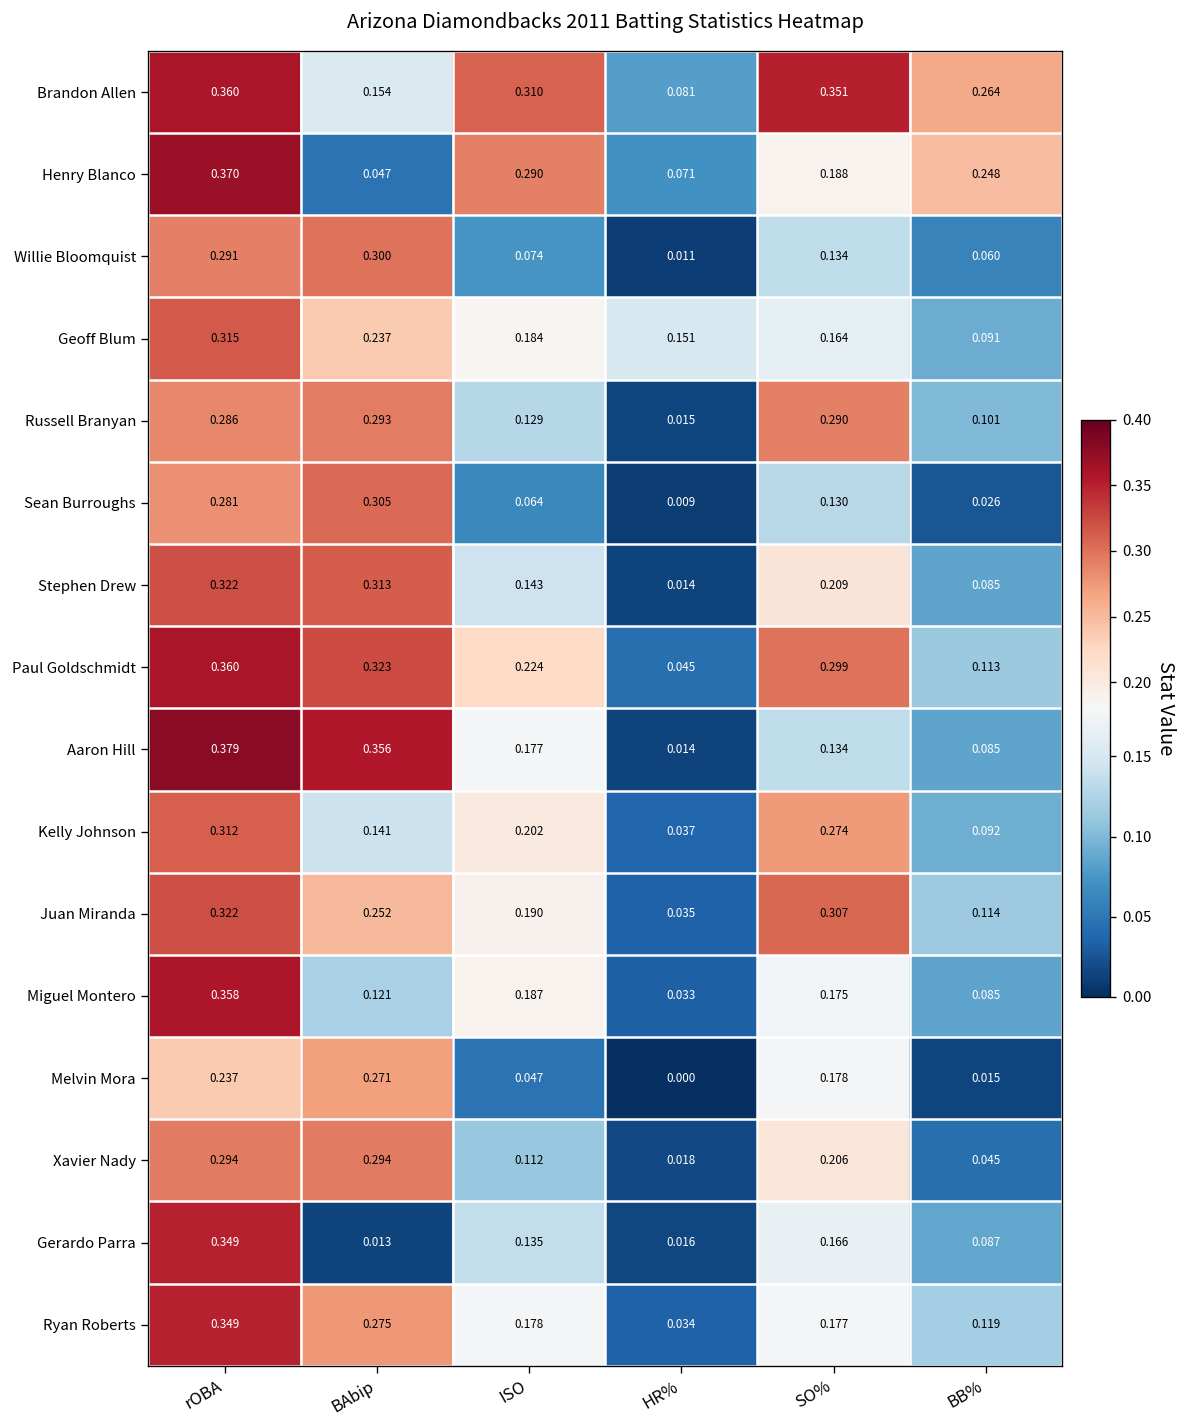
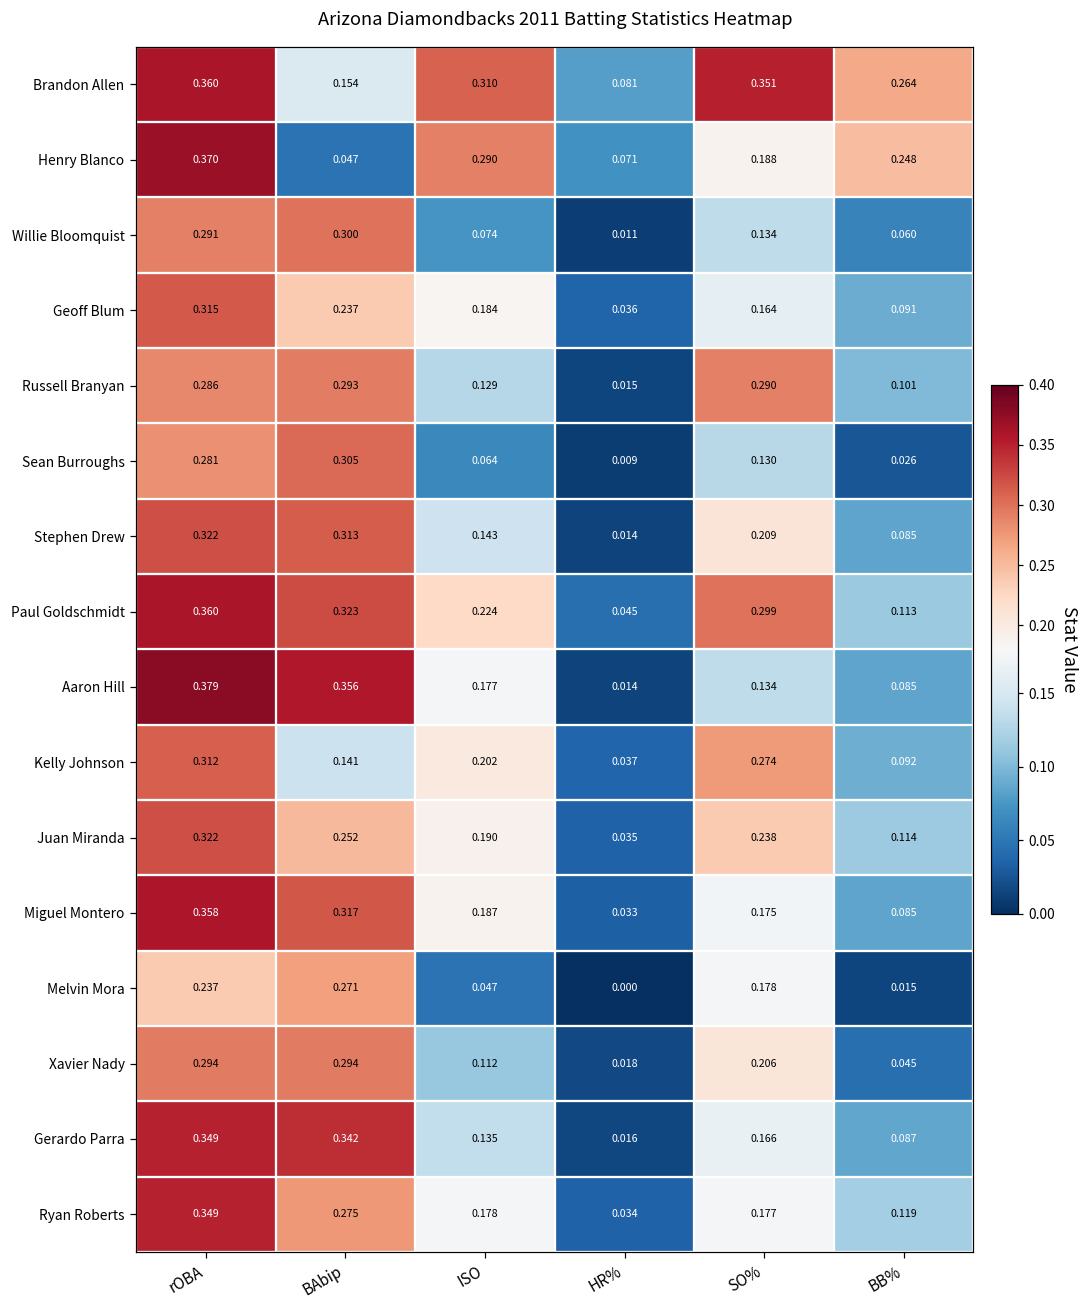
Geoff Blum, HR%: 0.151 -> 0.036
Juan Miranda, SO%: 0.307 -> 0.238
Miguel Montero, BAbip: 0.121 -> 0.317
Gerardo Parra, BAbip: 0.013 -> 0.342
